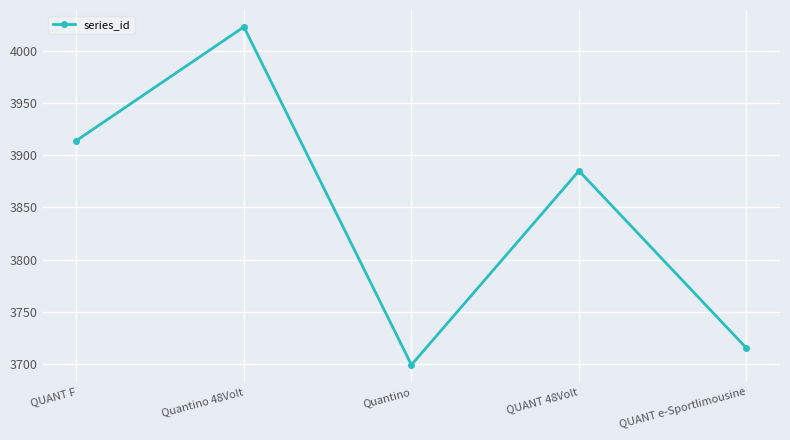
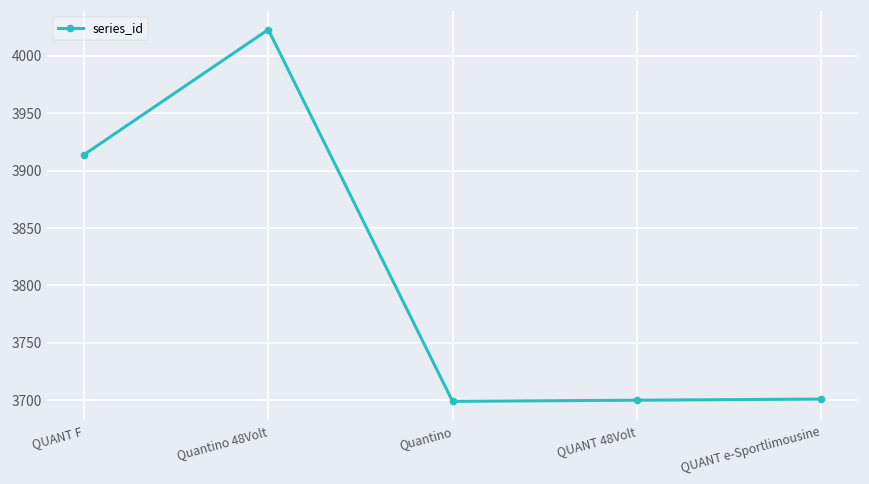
QUANT 48Volt: 3885 -> 3700
QUANT e-Sportlimousine: 3715 -> 3701
